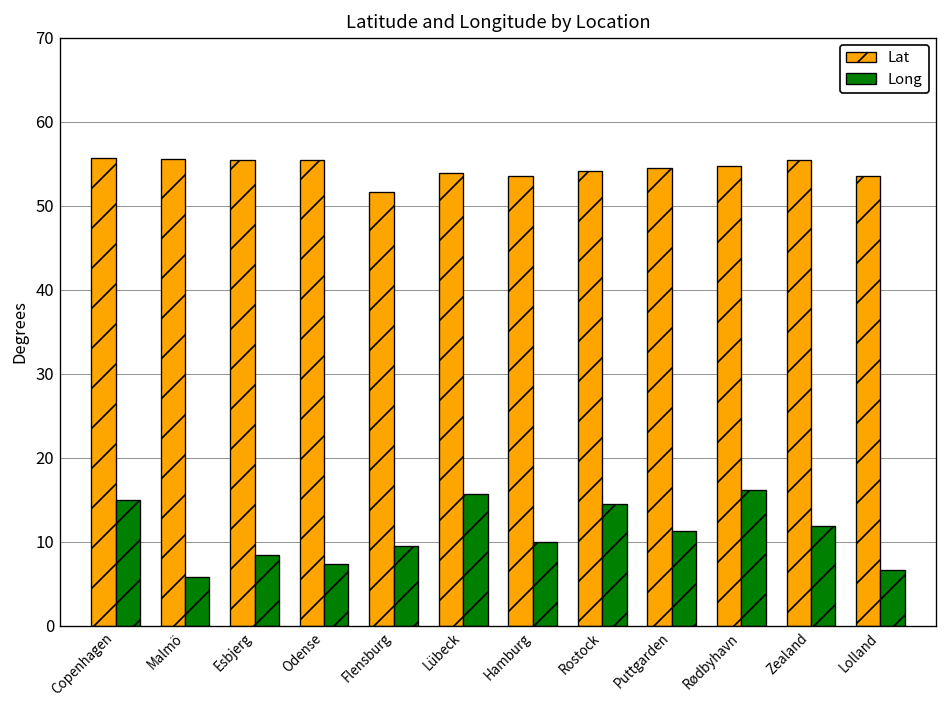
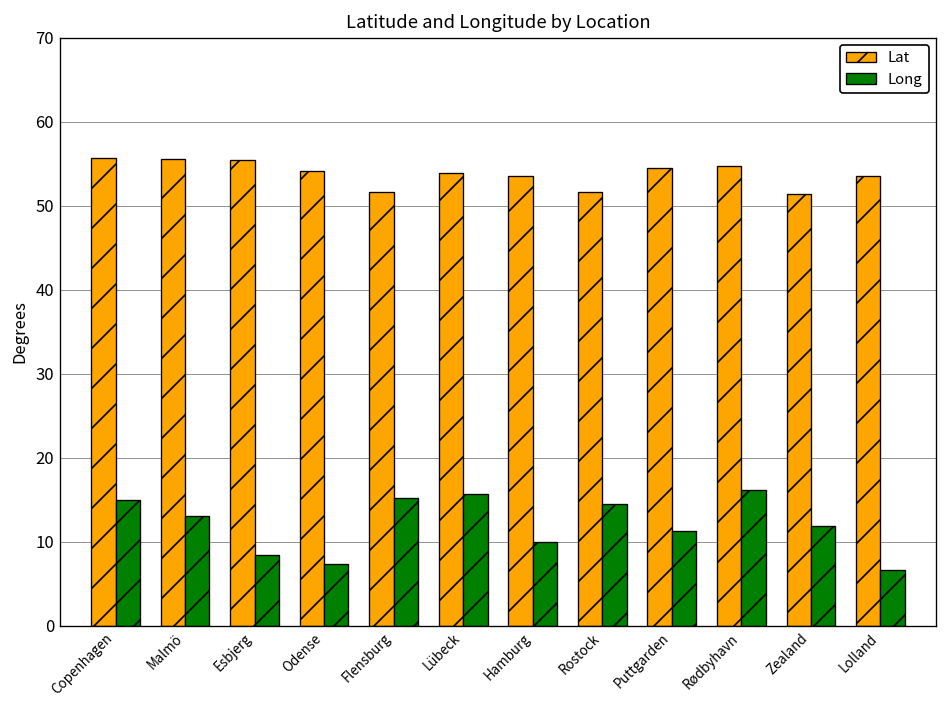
Long, Malmö: 6 -> 13
Lat, Odense: 55 -> 54
Long, Flensburg: 9 -> 15
Lat, Rostock: 54 -> 52
Lat, Zealand: 55 -> 51
